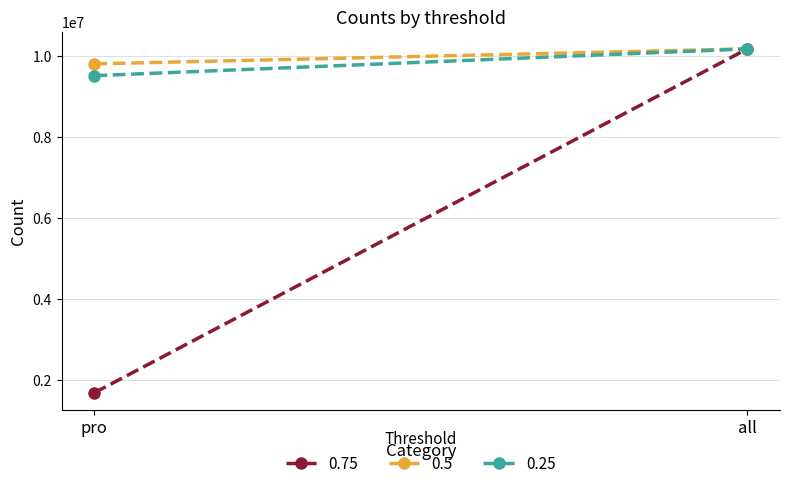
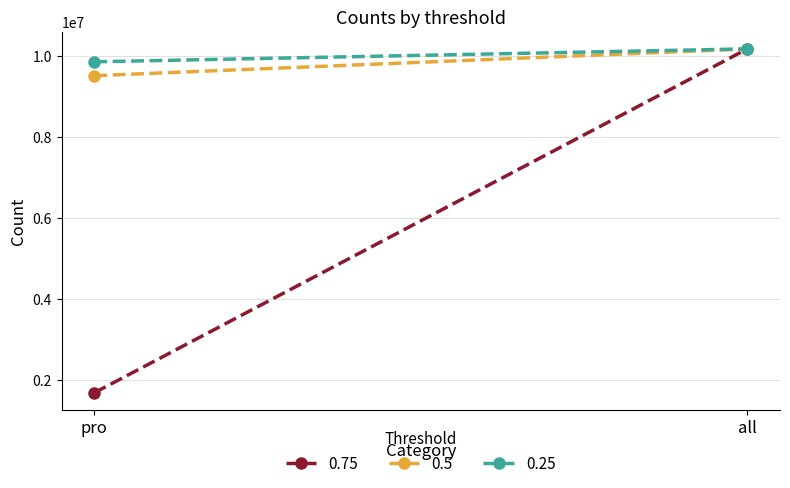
0.5, pro: 9800000 -> 9500000
0.25, pro: 9500000 -> 9800000
